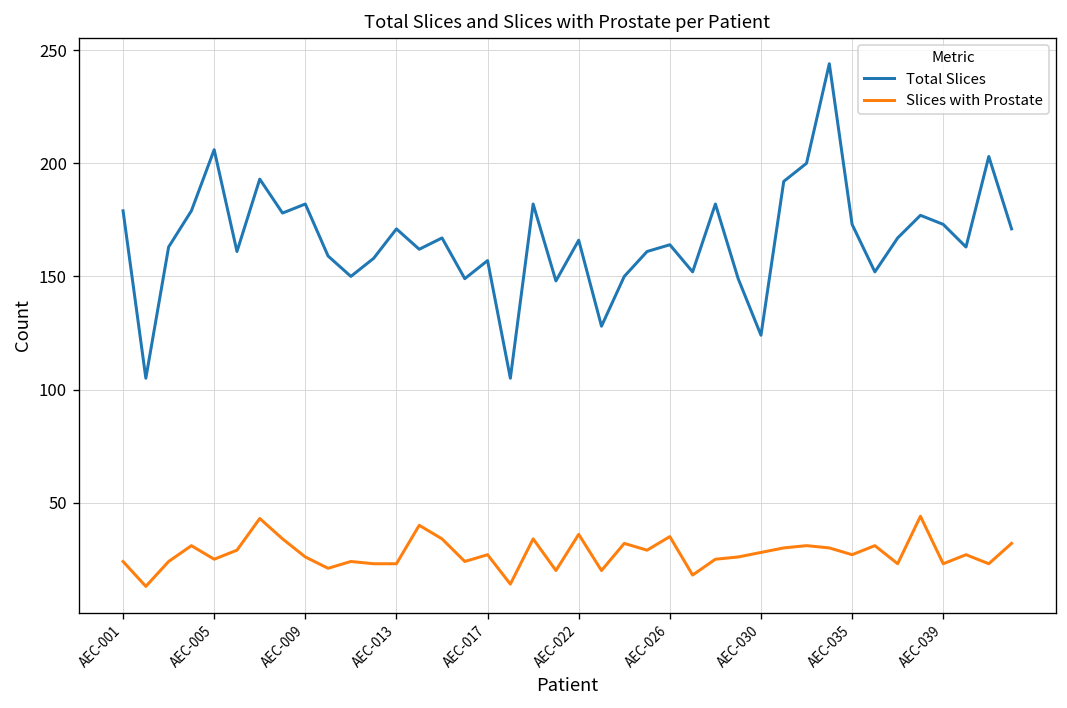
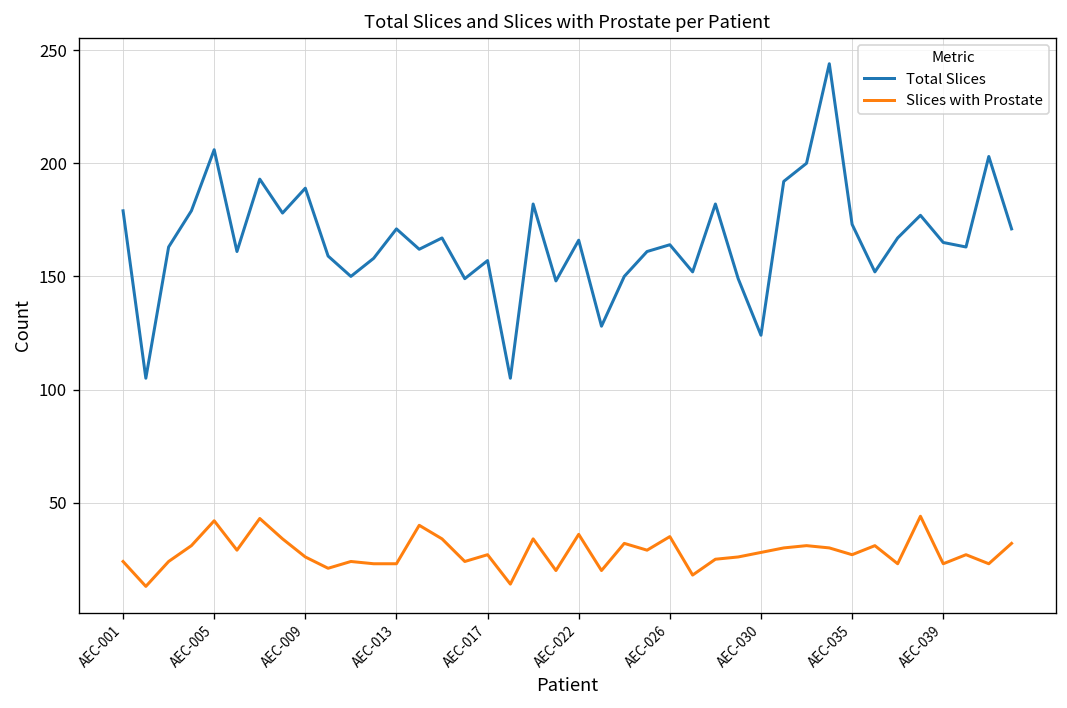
Slices with Prostate, AEC-005: 25 -> 42
Total Slices, AEC-009: 182 -> 189
Total Slices, AEC-039: 173 -> 165
